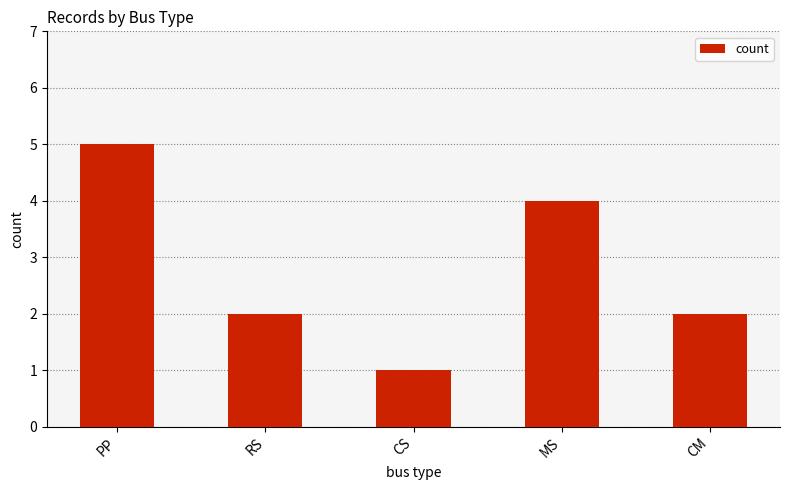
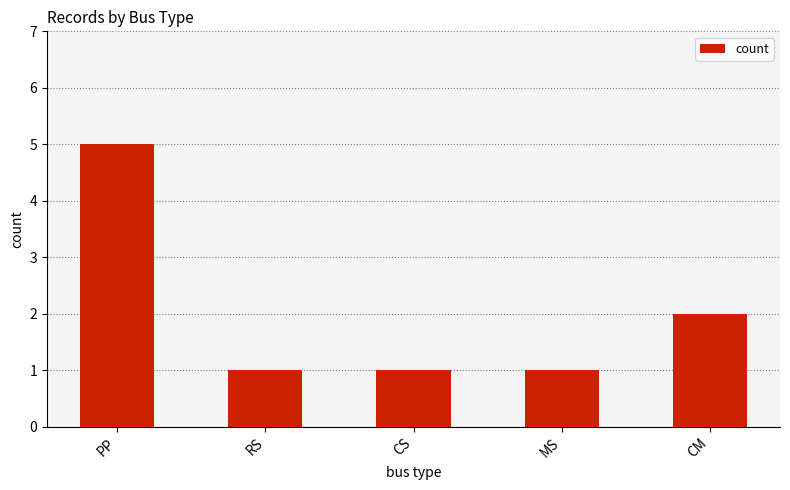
RS: 2 -> 1
MS: 4 -> 1
